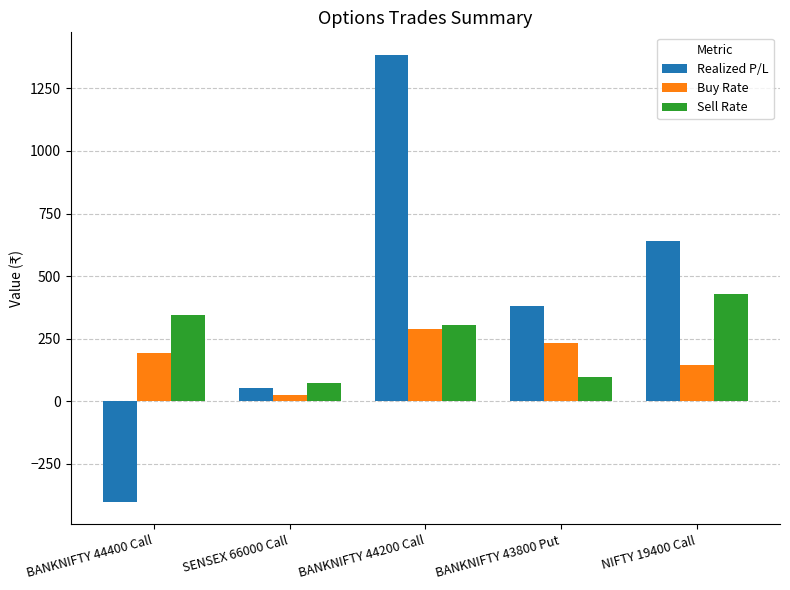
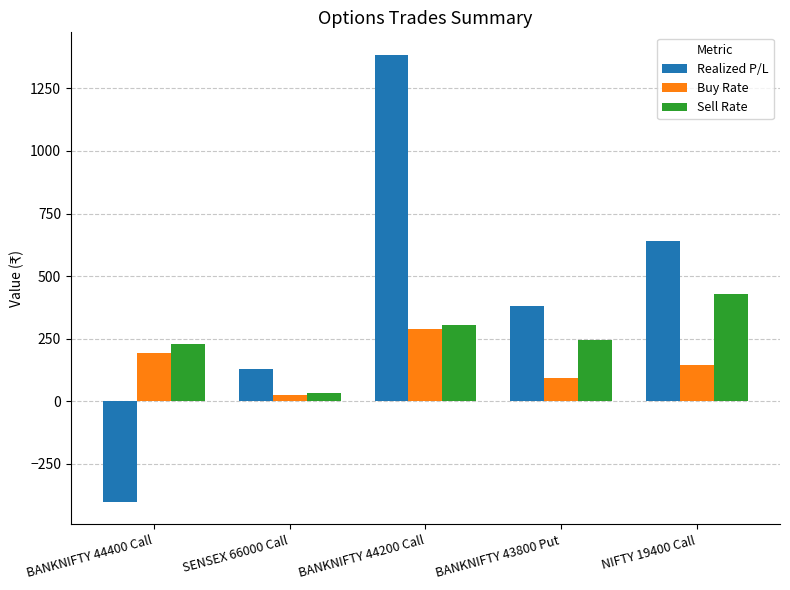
Sell Rate, BANKNIFTY 44400 Call: 340 -> 230
Realized P/L, SENSEX 66000 Call: 50 -> 130
Sell Rate, SENSEX 66000 Call: 80 -> 30
Buy Rate, BANKNIFTY 43800 Put: 230 -> 90
Sell Rate, BANKNIFTY 43800 Put: 100 -> 240
